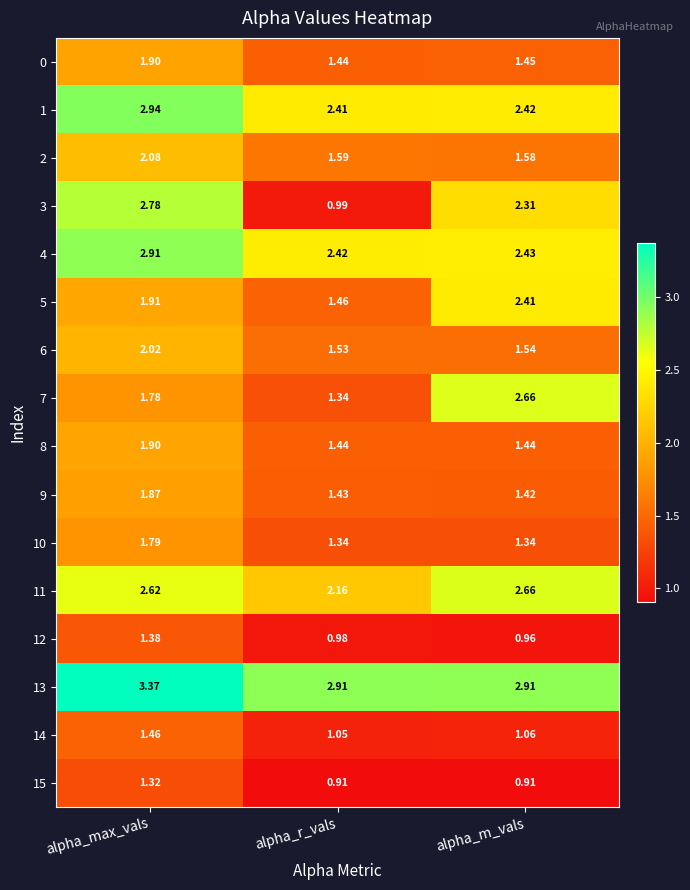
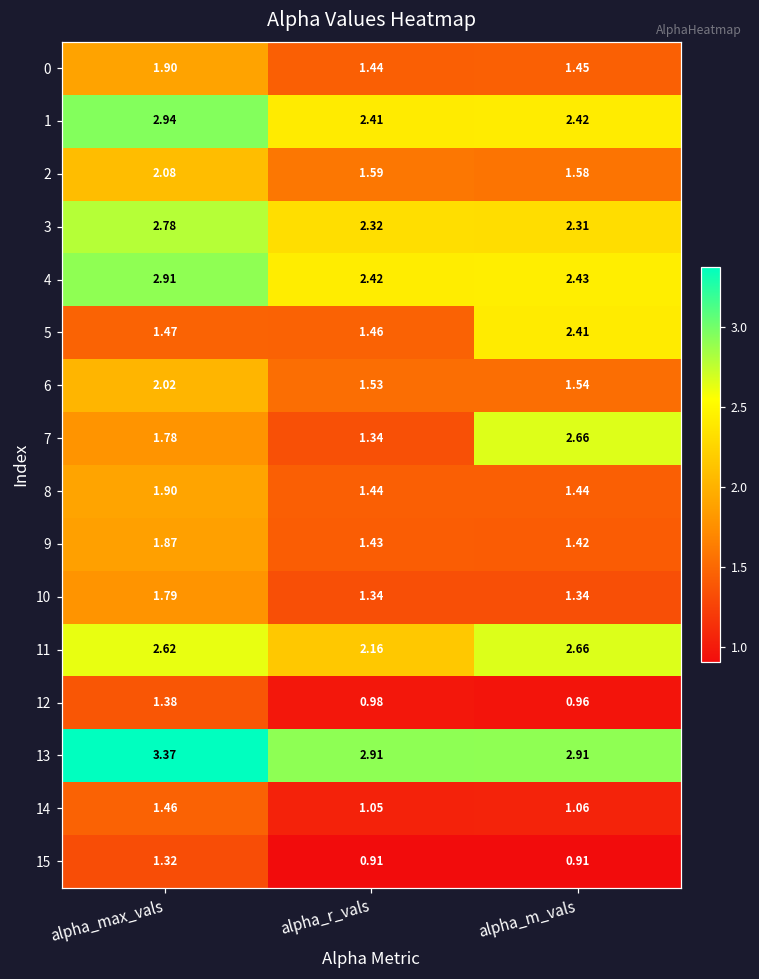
3, alpha_r_vals: 0.99 -> 2.32
5, alpha_max_vals: 1.91 -> 1.47
